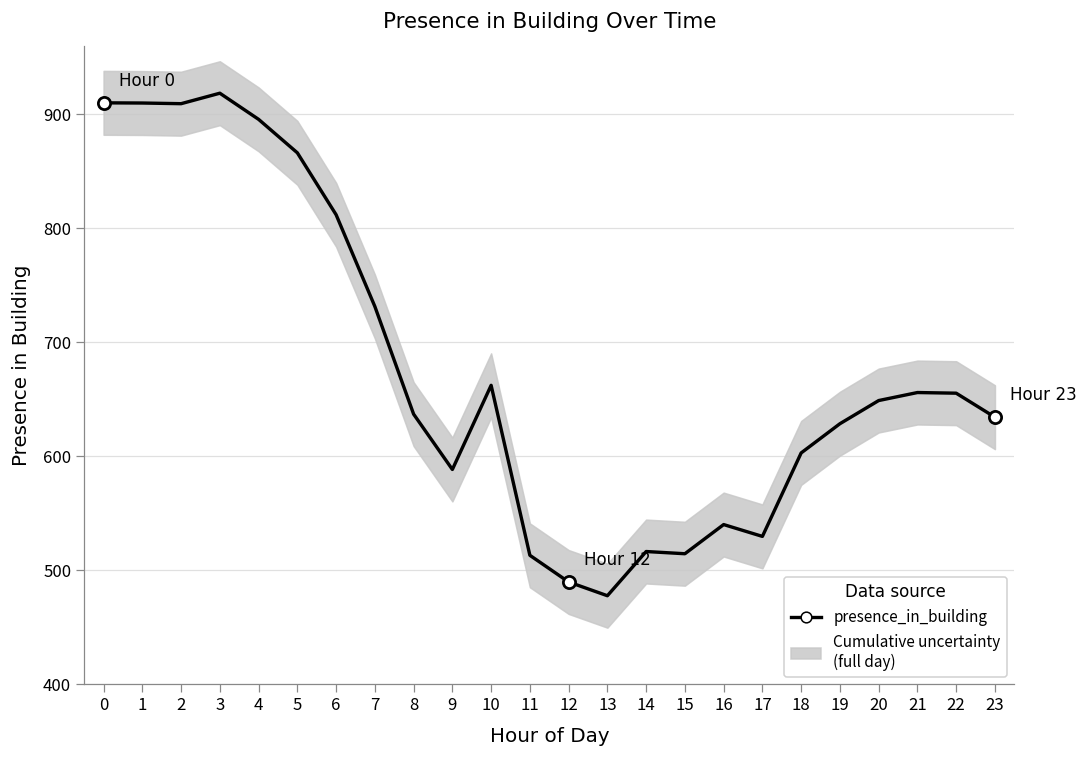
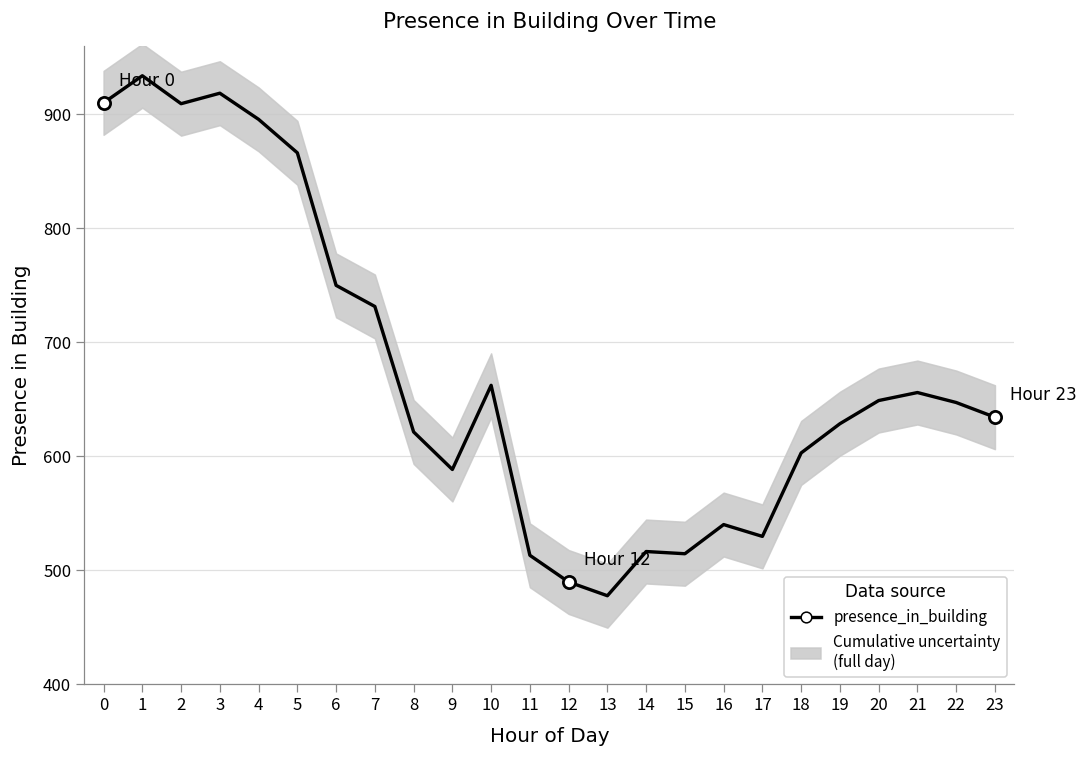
presence_in_building, 1: 910 -> 934
presence_in_building, 6: 812 -> 750
presence_in_building, 8: 637 -> 621
presence_in_building, 22: 655 -> 647
